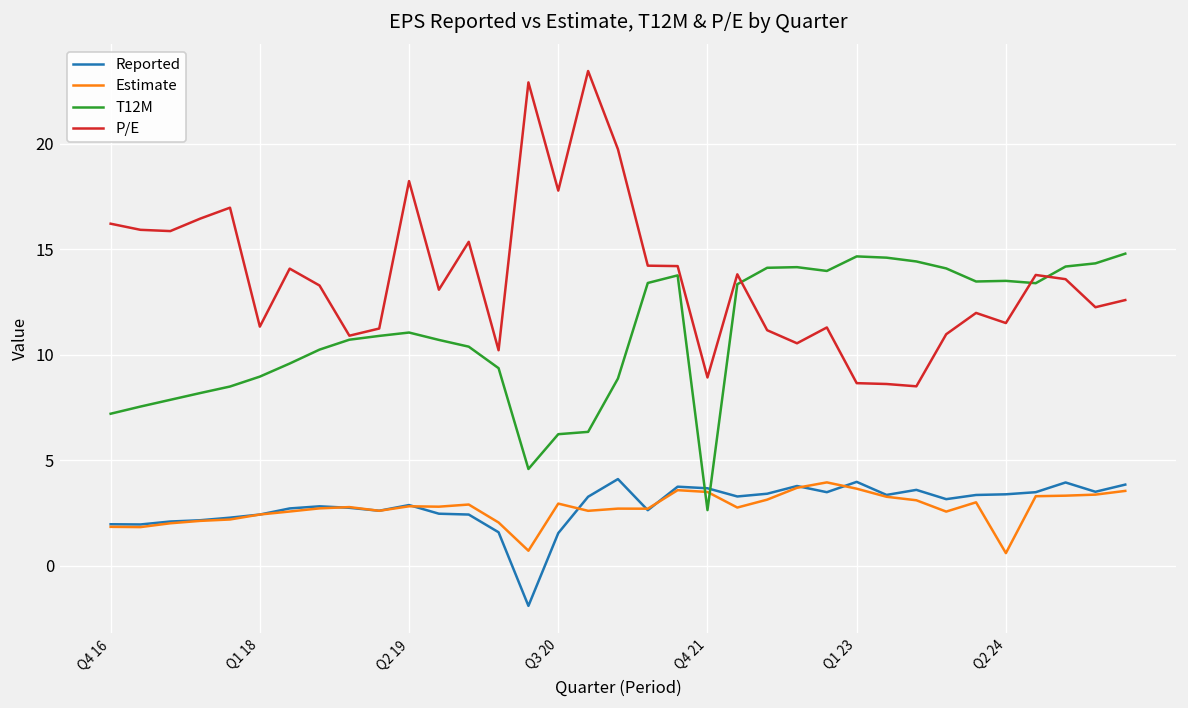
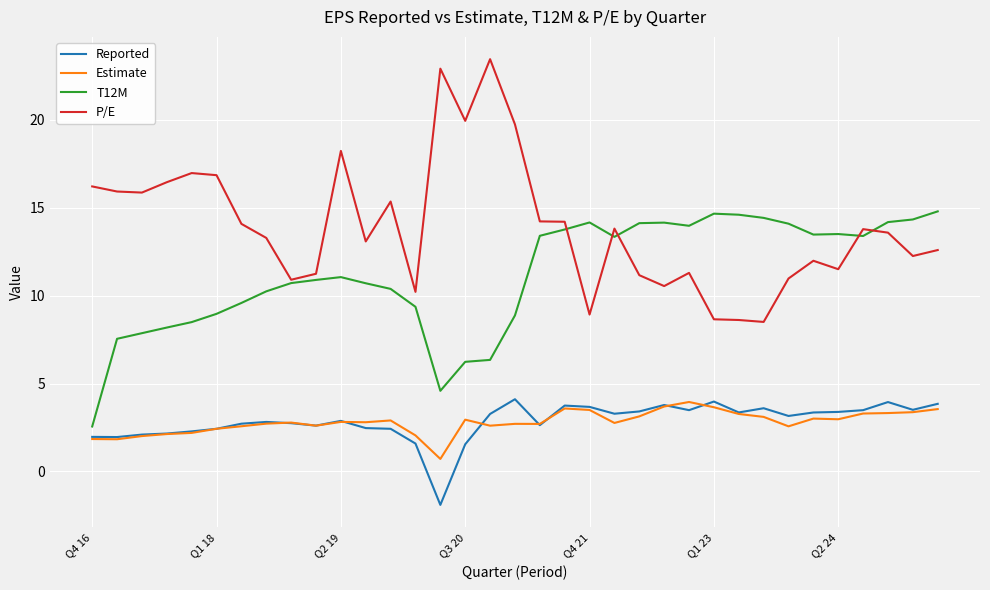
T12M, Q4 16: 7.2 -> 2.6
P/E, Q1 18: 11.3 -> 16.9
P/E, Q3 20: 17.8 -> 20.0
T12M, Q4 21: 2.6 -> 14.2
Estimate, Q2 24: 0.6 -> 3.0
